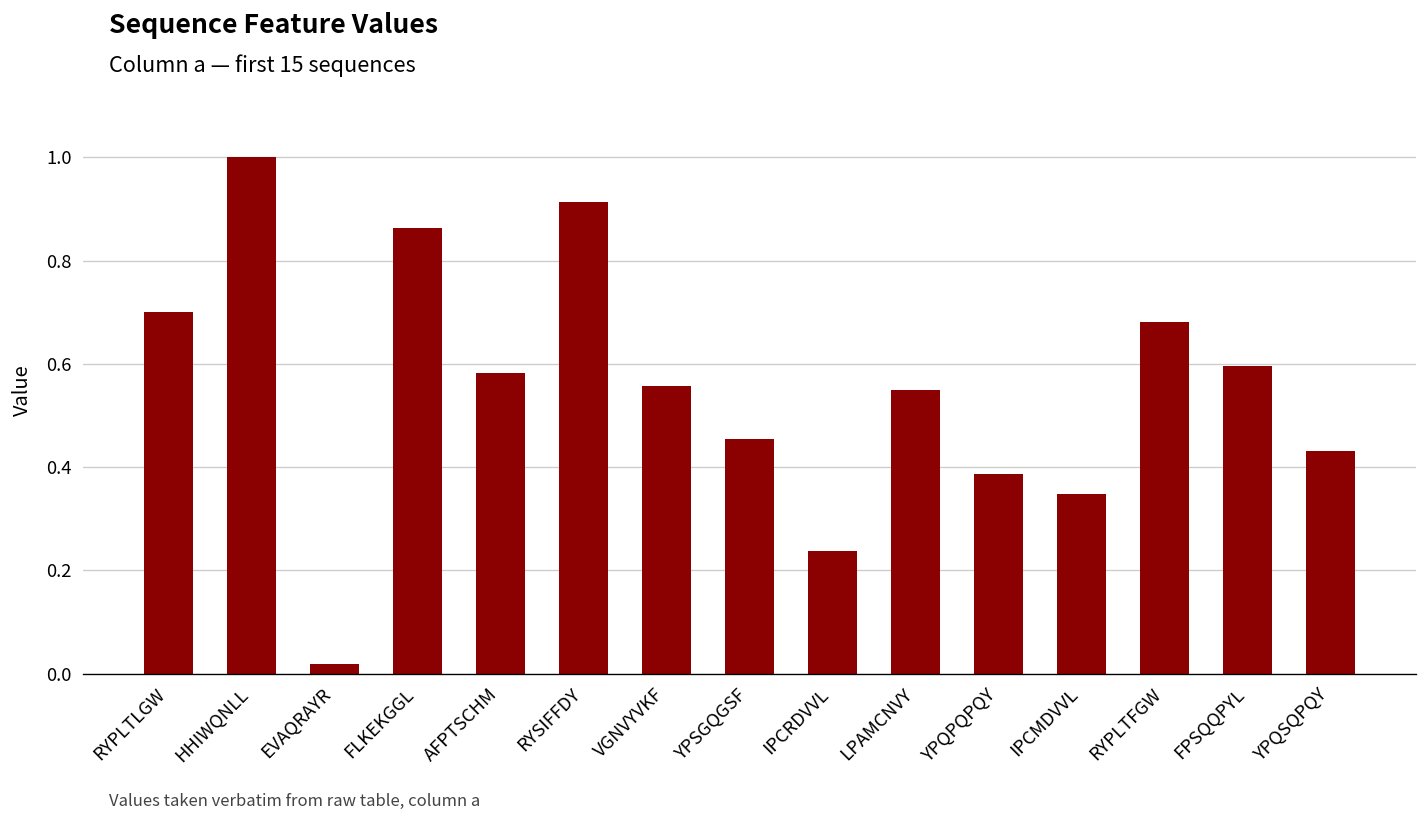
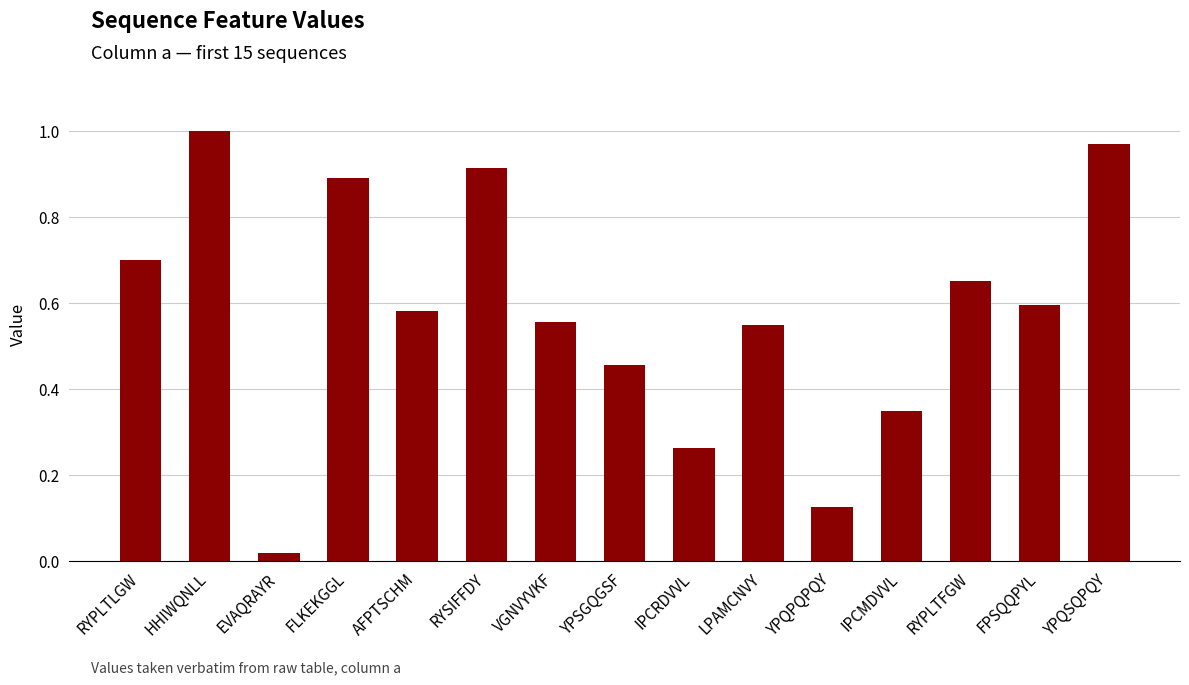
FLKEKGGL: 0.86 -> 0.89
IPCRDVVL: 0.24 -> 0.26
YPQPQPQY: 0.39 -> 0.13
RYPLTFGW: 0.68 -> 0.65
YPQSQPQY: 0.43 -> 0.97
